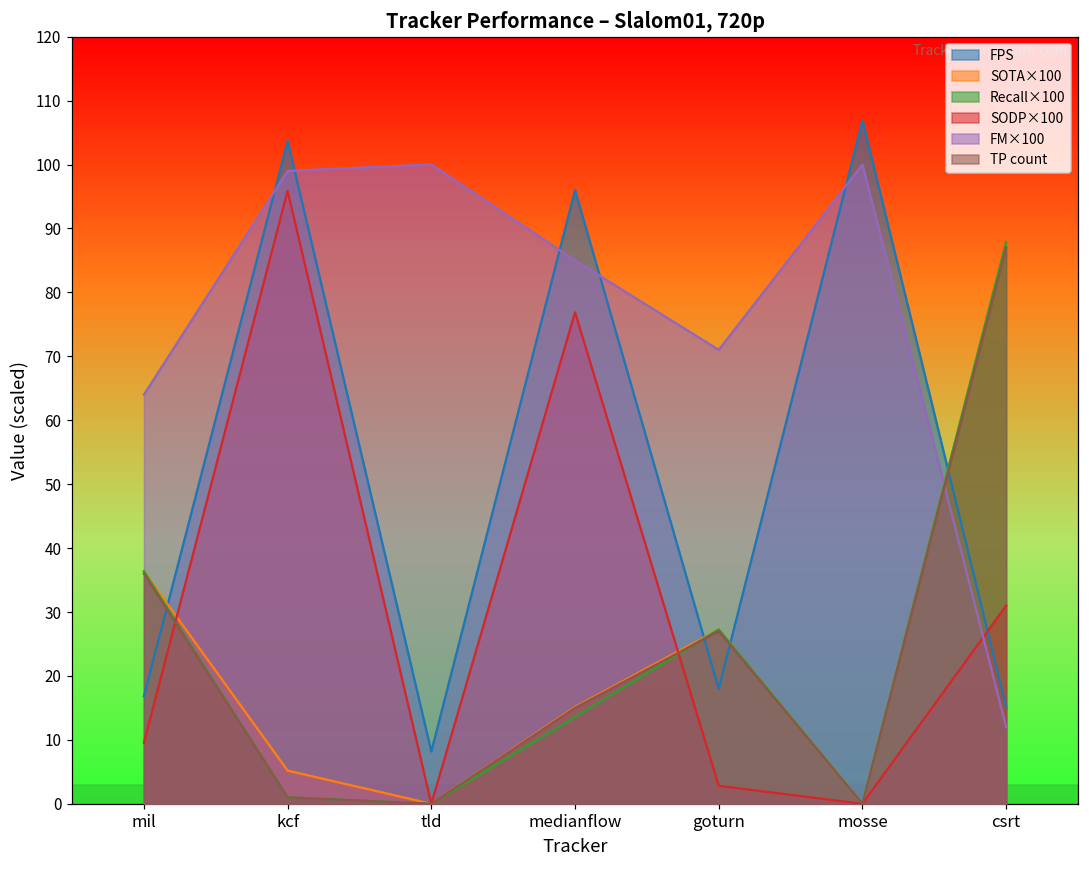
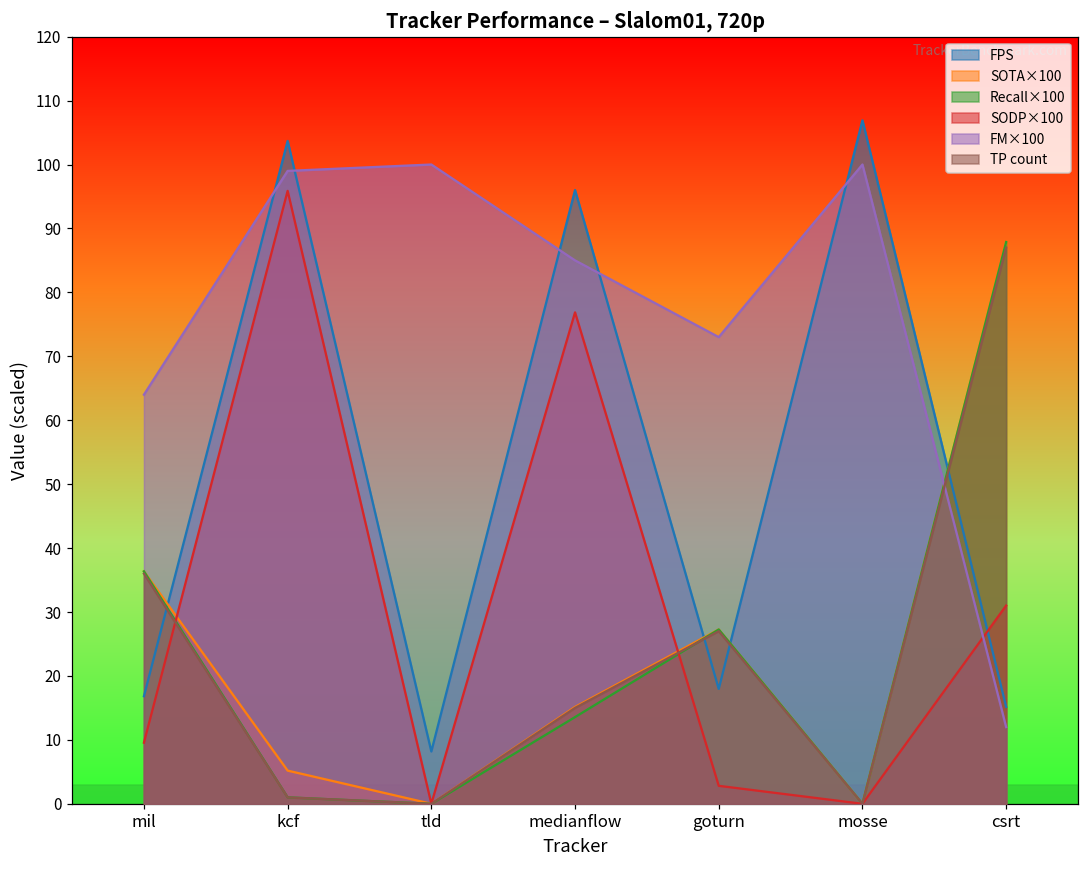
FM×100, goturn: 71 -> 73
